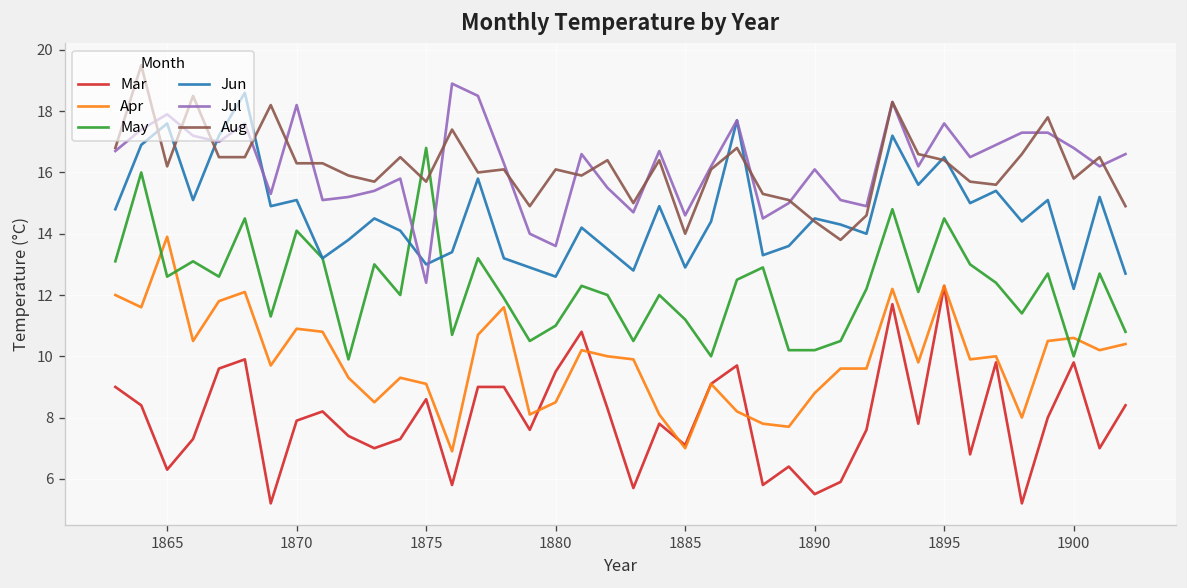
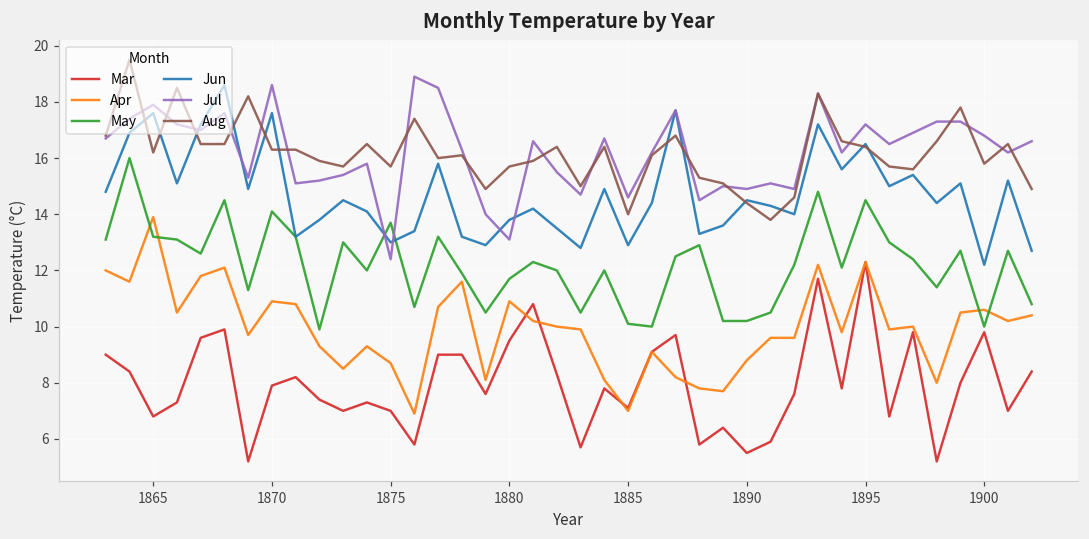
Mar, 1865: 6.3 -> 6.8
May, 1865: 12.6 -> 13.2
Jun, 1870: 15.1 -> 17.6
Jul, 1870: 18.2 -> 18.6
Mar, 1875: 8.6 -> 7.0
Apr, 1875: 9.1 -> 8.7
May, 1875: 16.8 -> 13.7
Apr, 1880: 8.5 -> 10.9
May, 1880: 11.0 -> 11.7
Jun, 1880: 12.6 -> 13.8
Jul, 1880: 13.6 -> 13.1
Aug, 1880: 16.1 -> 15.7
May, 1885: 11.2 -> 10.1
Jul, 1890: 16.1 -> 14.9
Jul, 1895: 17.6 -> 17.2
